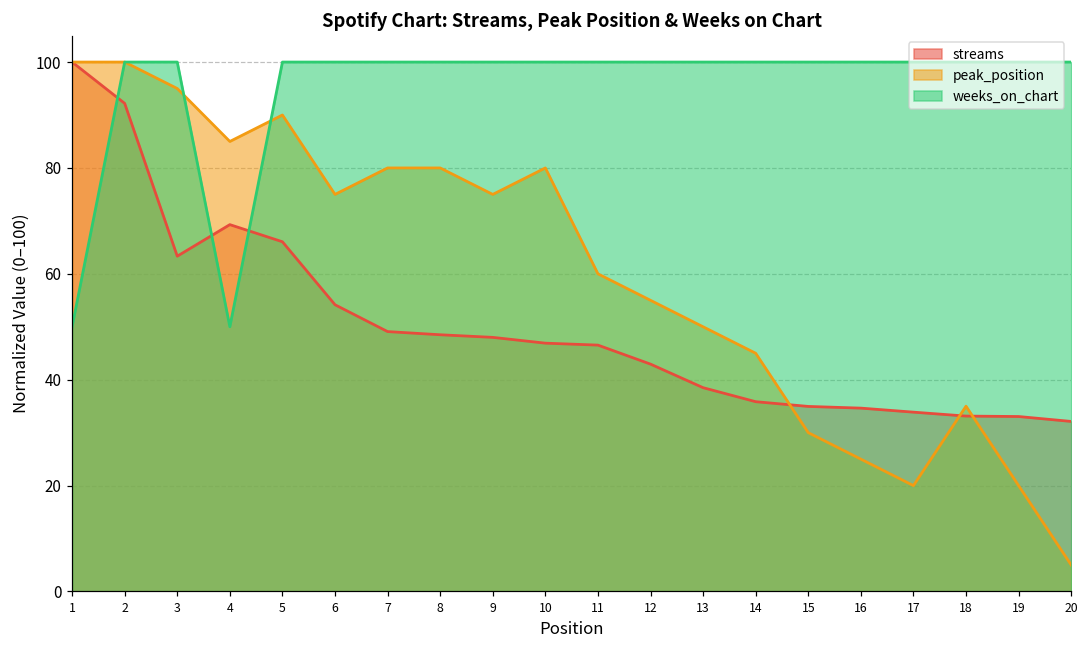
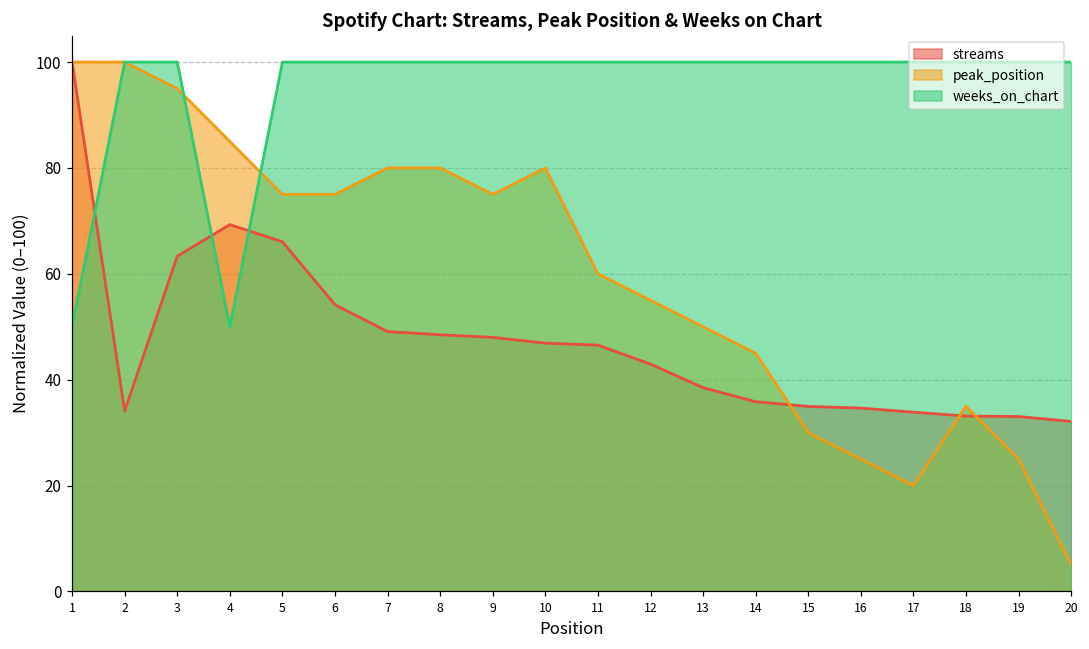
streams, 2: 92 -> 34
peak_position, 5: 90 -> 75
peak_position, 19: 20 -> 25
